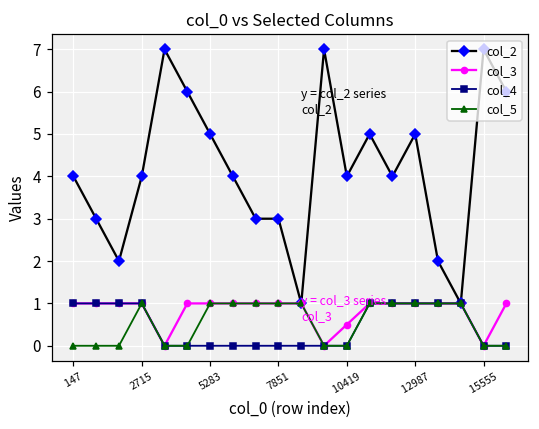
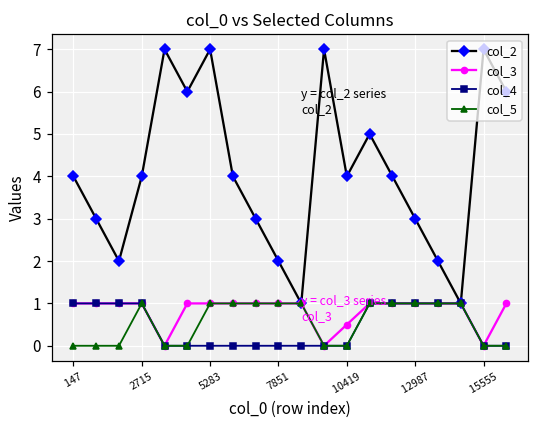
col_2, 5283: 5 -> 7
col_2, 7851: 3 -> 2
col_2, 12987: 5 -> 3
